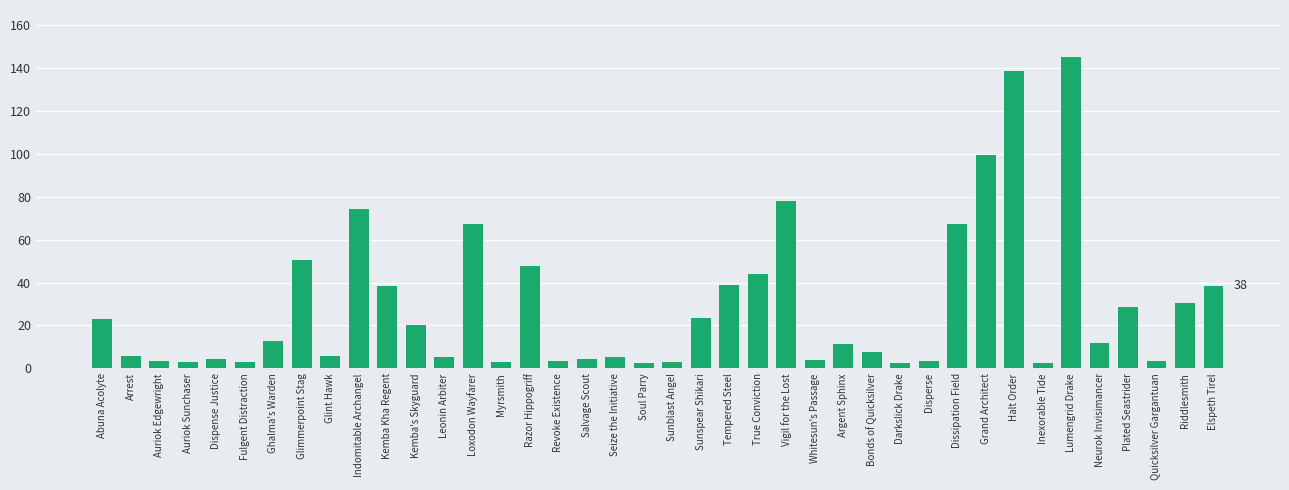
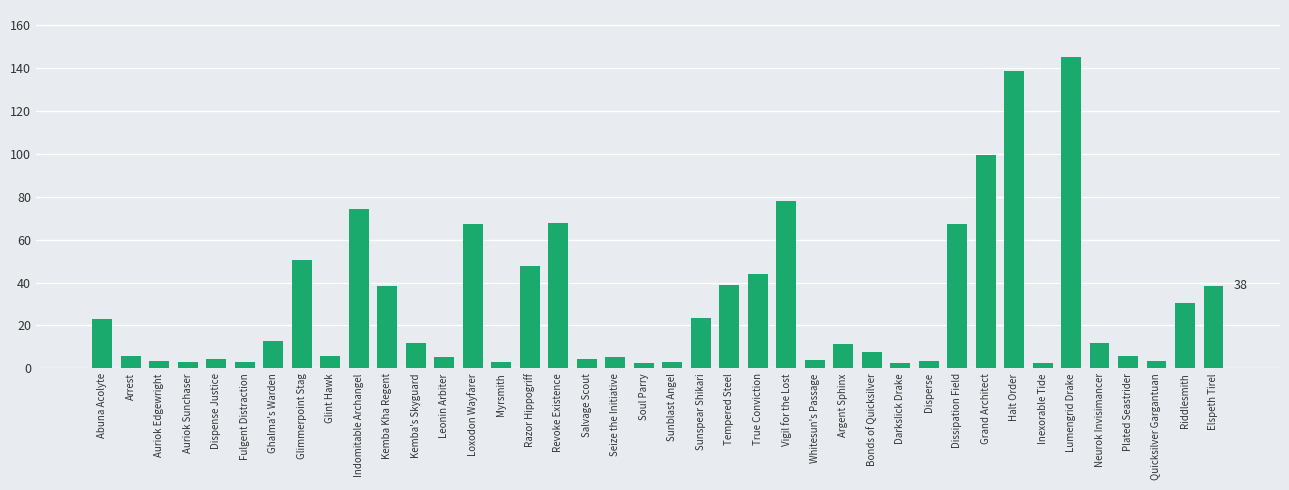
Kemba's Skyguard: 20 -> 12
Revoke Existence: 4 -> 68
Plated Seastrider: 28 -> 6
